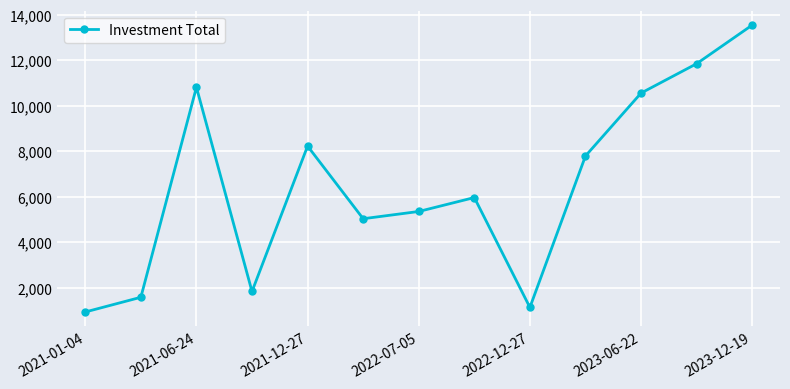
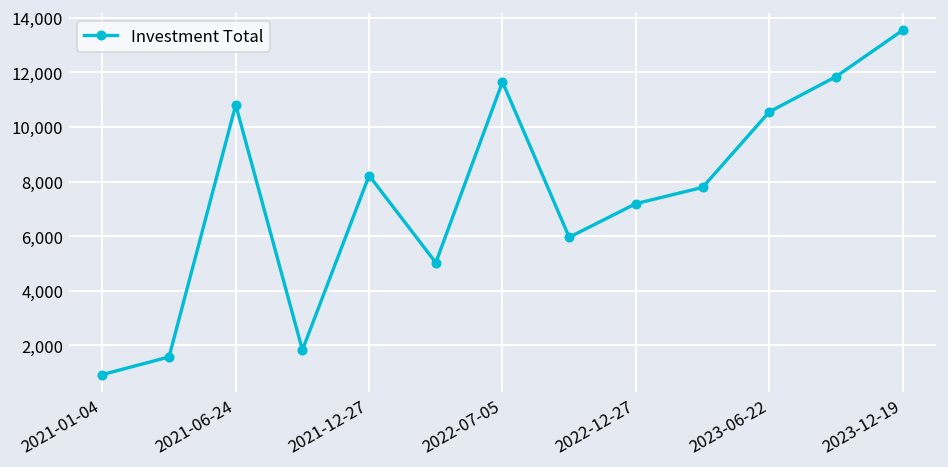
2022-07-05: 5,300 -> 11,600
2022-12-27: 1,100 -> 7,200
